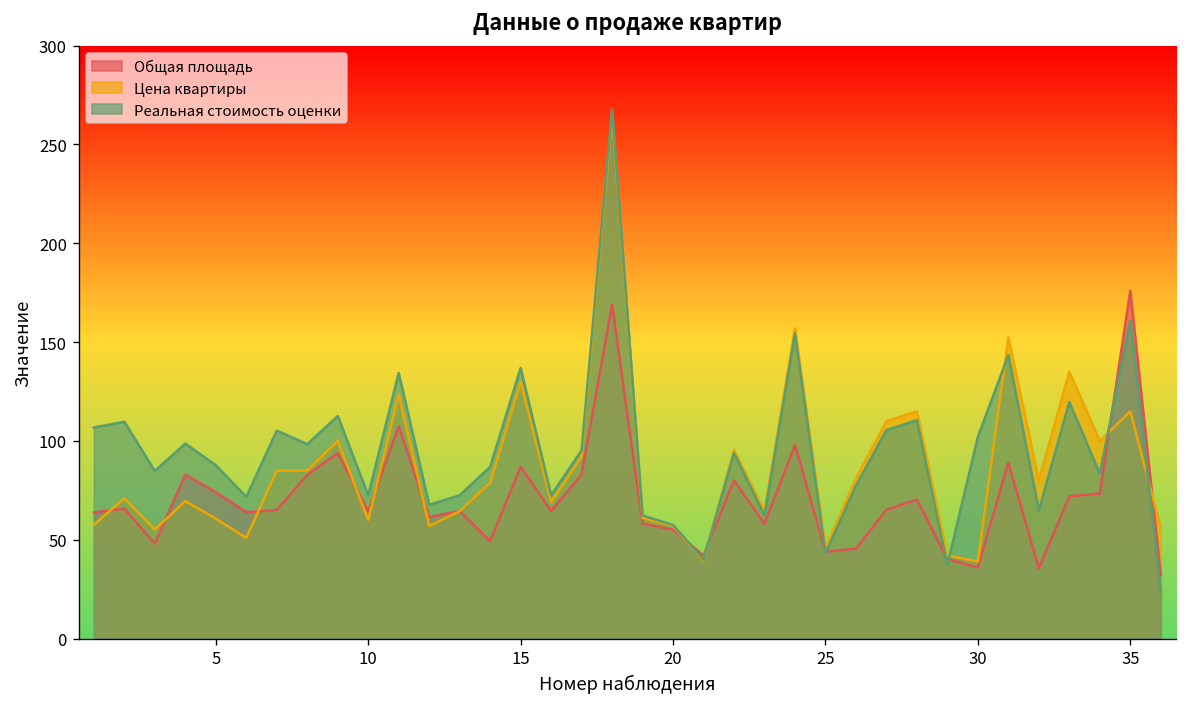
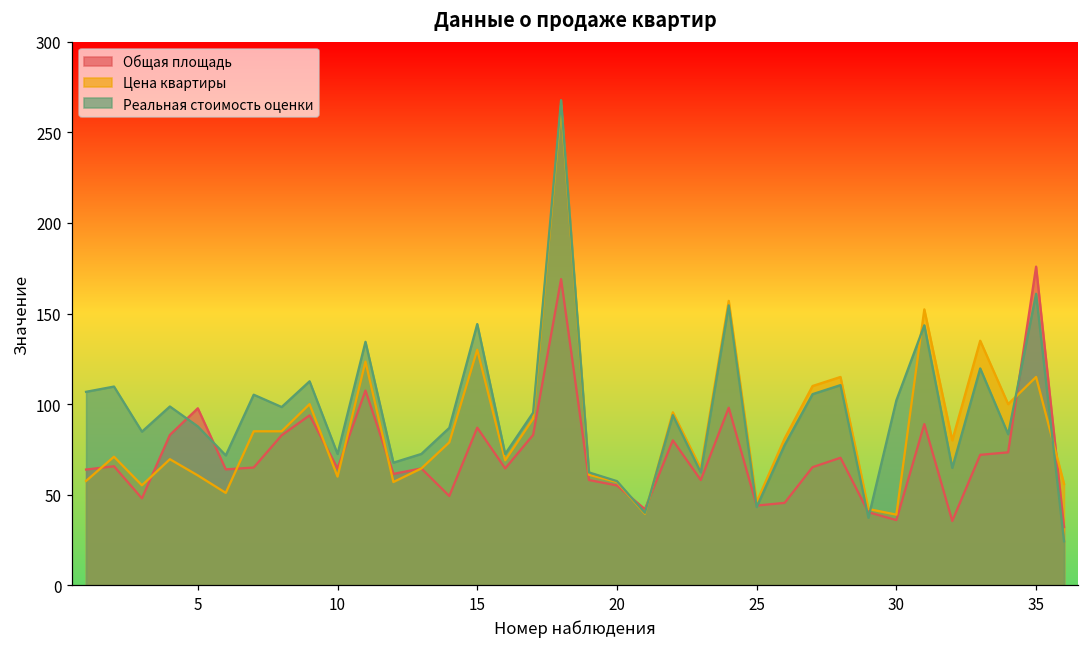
Общая площадь, 5: 74 -> 98
Реальная стоимость оценки, 15: 137 -> 144
